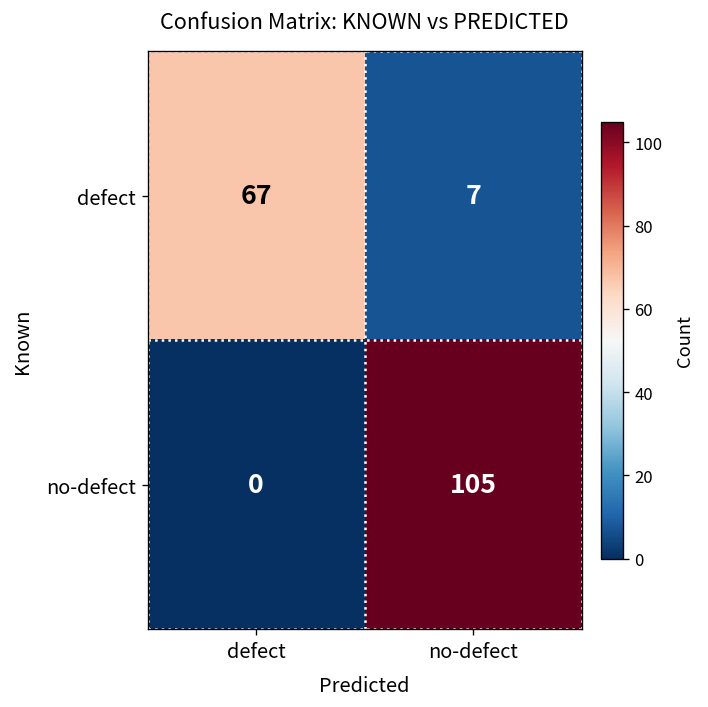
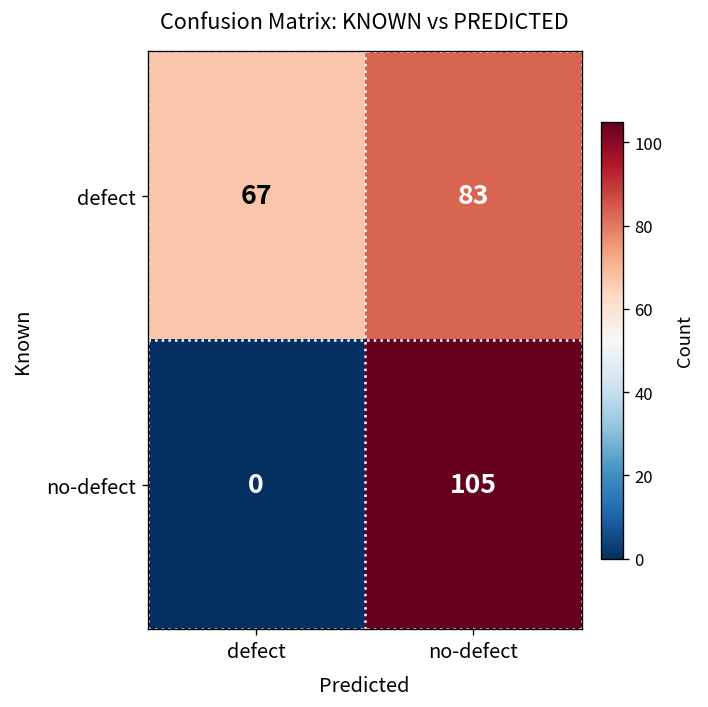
defect, no-defect: 7 -> 83
